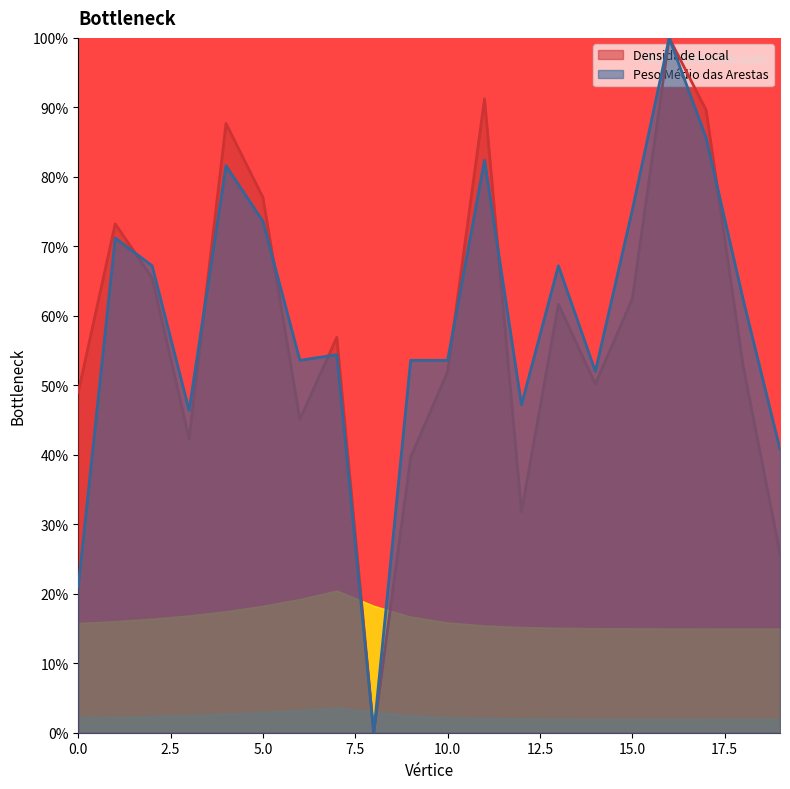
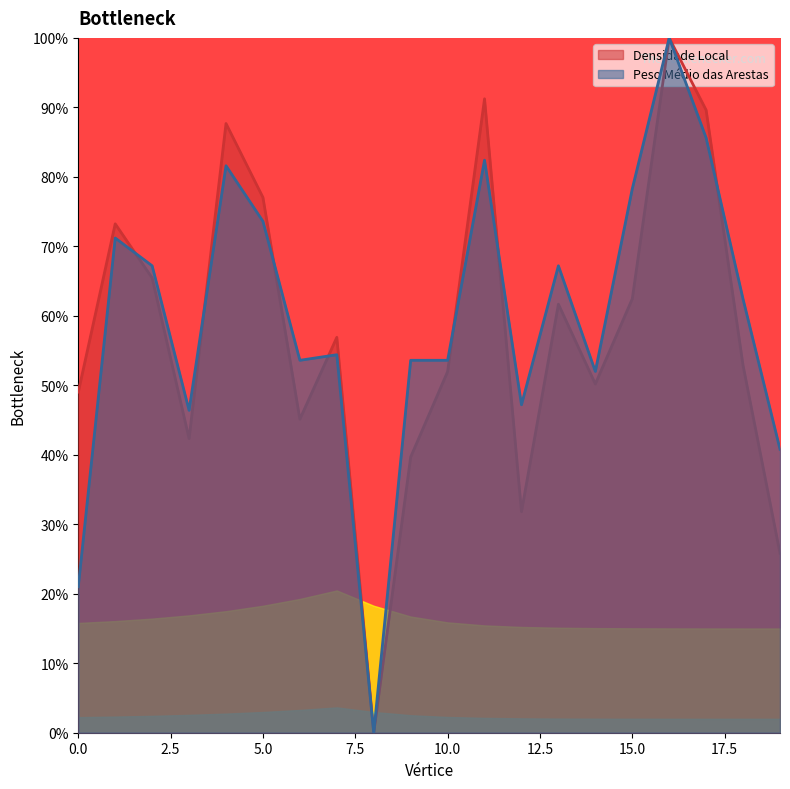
Peso Médio das Arestas, 15.0: 75% -> 78%
